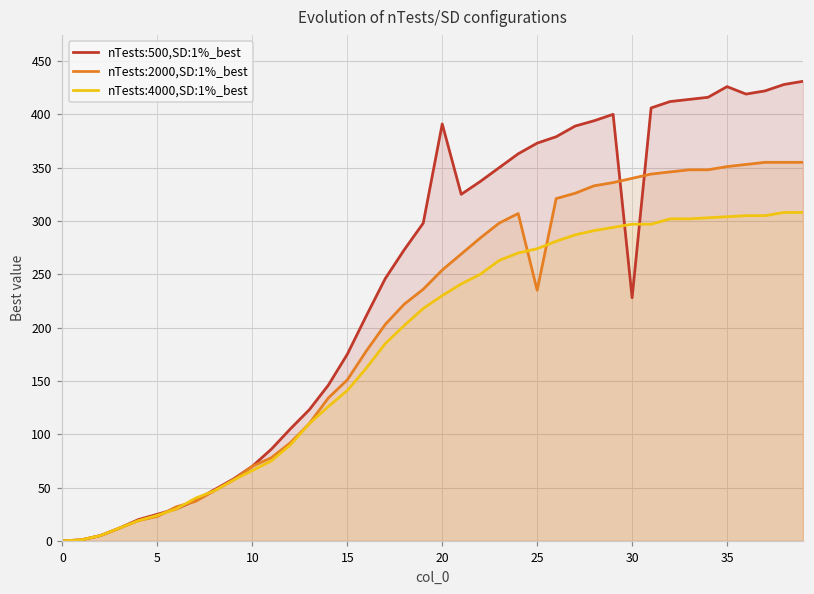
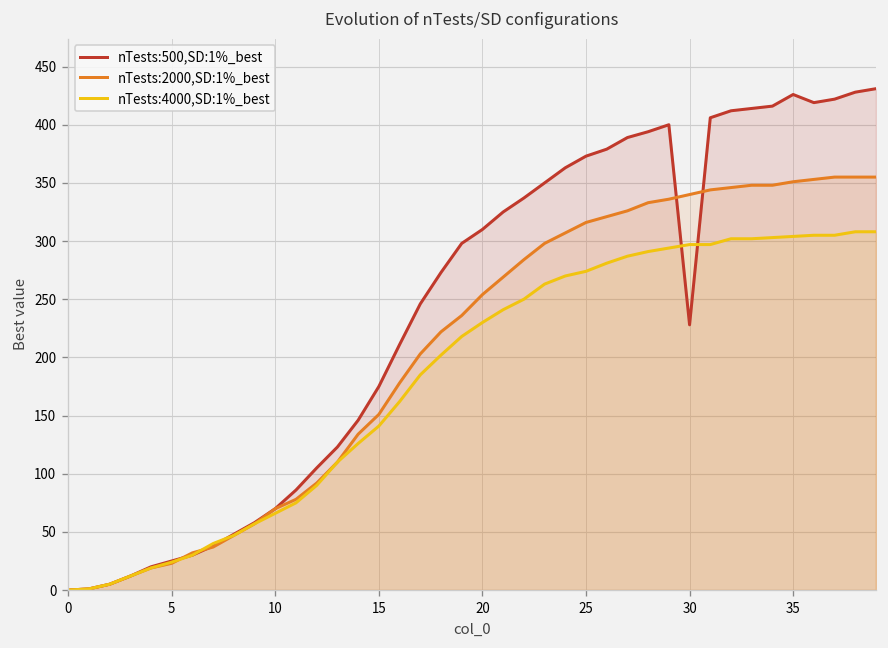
nTests:500,SD:1%_best, 20: 390 -> 310
nTests:2000,SD:1%_best, 25: 240 -> 320
